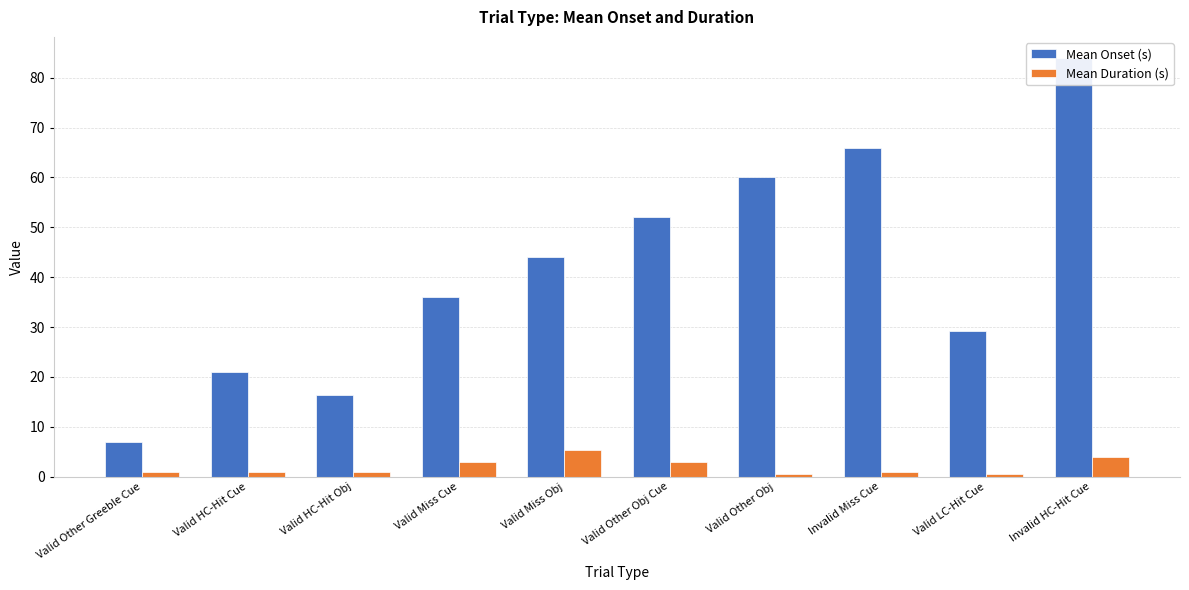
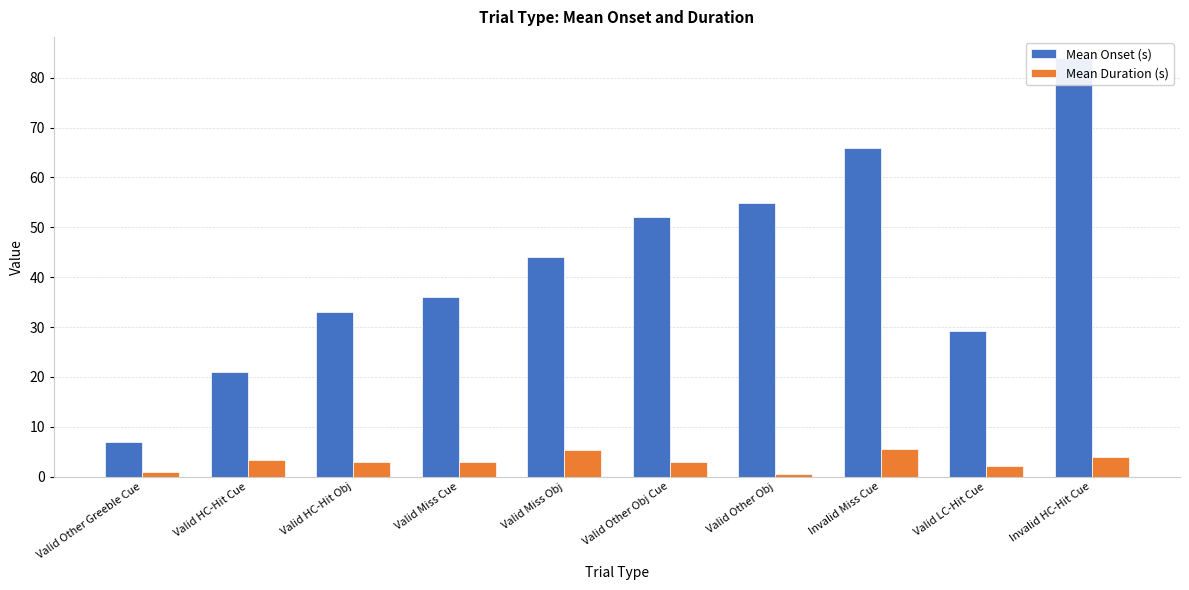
Mean Duration (s), Valid HC-Hit Cue: 1 -> 3
Mean Onset (s), Valid HC-Hit Obj: 16 -> 33
Mean Duration (s), Valid HC-Hit Obj: 1 -> 3
Mean Onset (s), Valid Other Obj: 60 -> 55
Mean Duration (s), Invalid Miss Cue: 1 -> 6
Mean Duration (s), Valid LC-Hit Cue: 1 -> 2
